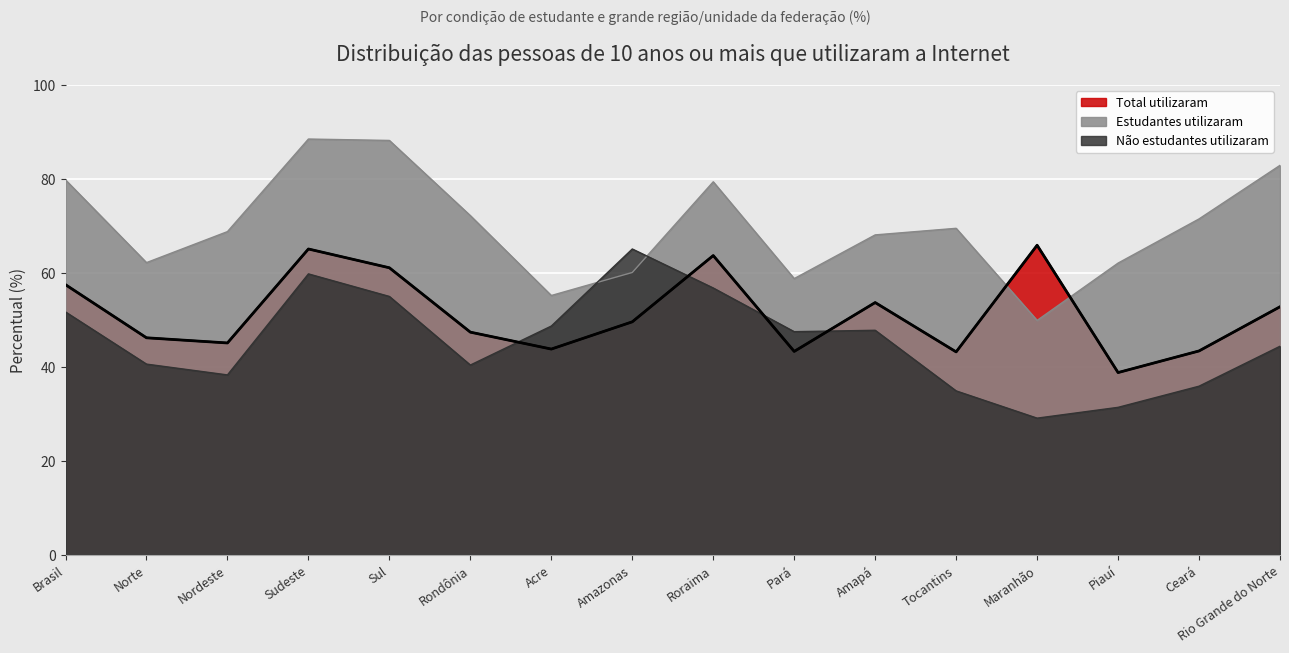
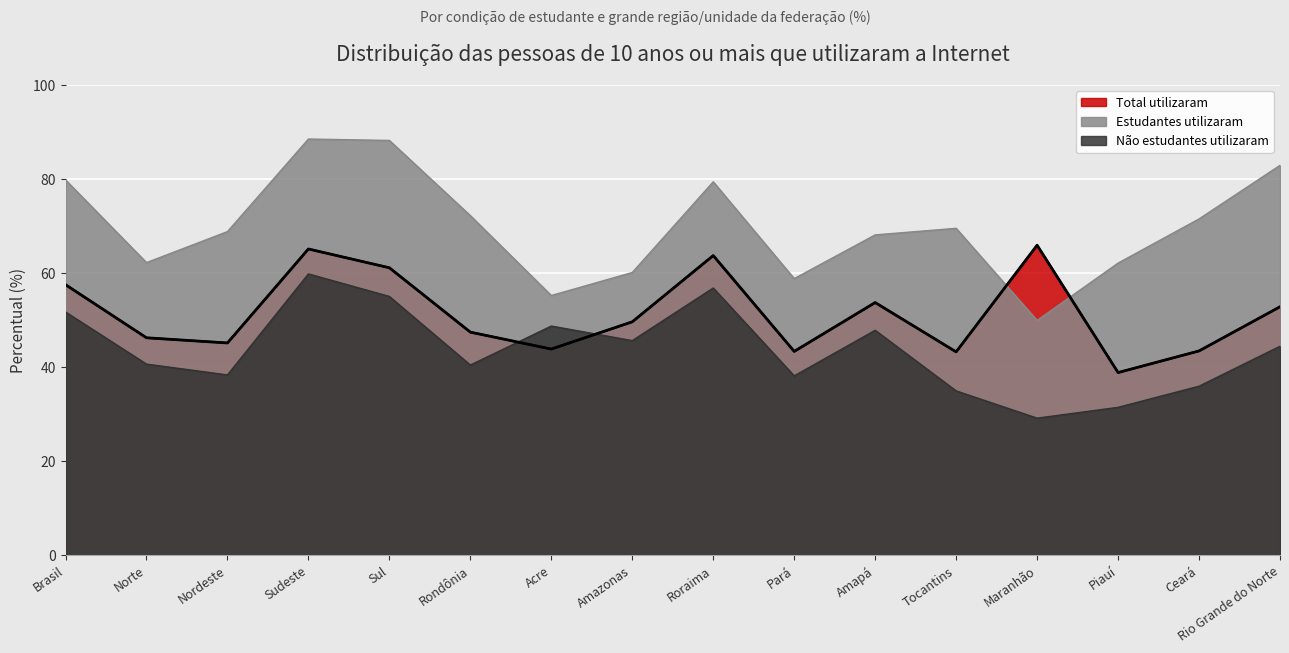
Não estudantes utilizaram, Amazonas: 65 -> 46
Não estudantes utilizaram, Pará: 48 -> 38
